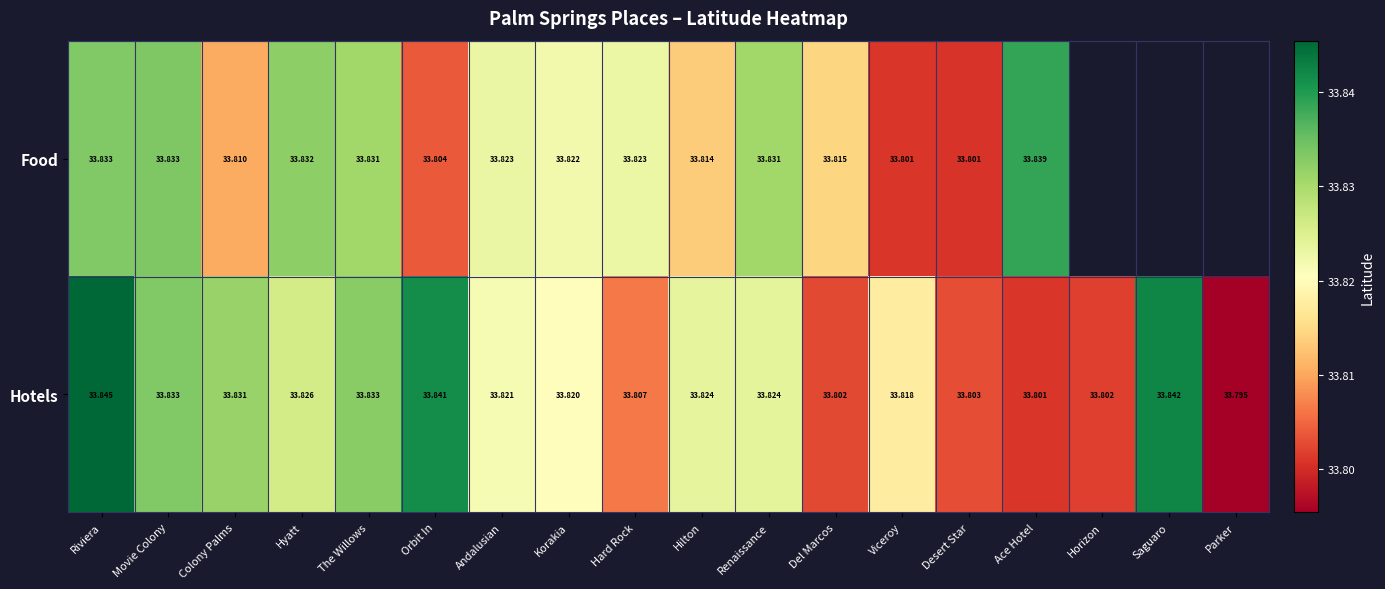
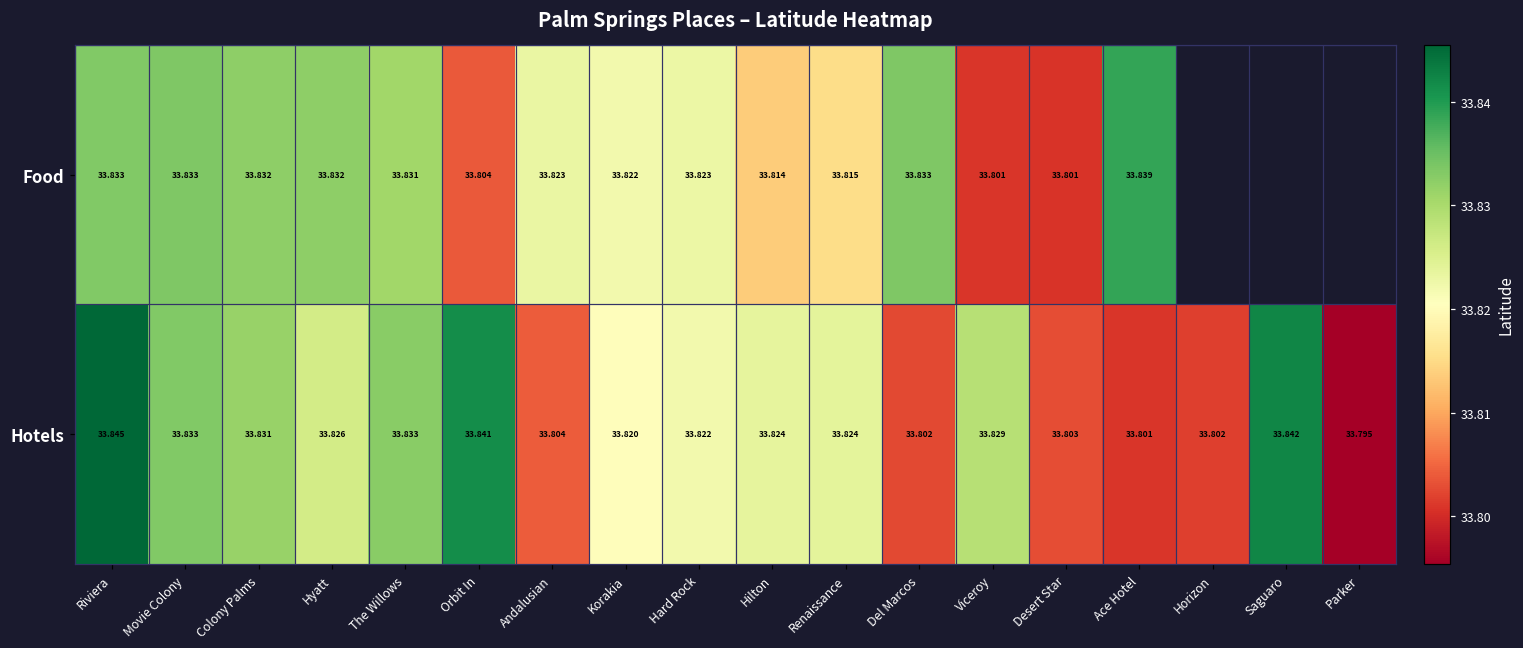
Food, Colony Palms: 33.810 -> 33.832
Food, Renaissance: 33.831 -> 33.815
Food, Del Marcos: 33.815 -> 33.833
Hotels, Andalusian: 33.821 -> 33.804
Hotels, Hard Rock: 33.807 -> 33.822
Hotels, Viceroy: 33.818 -> 33.829
